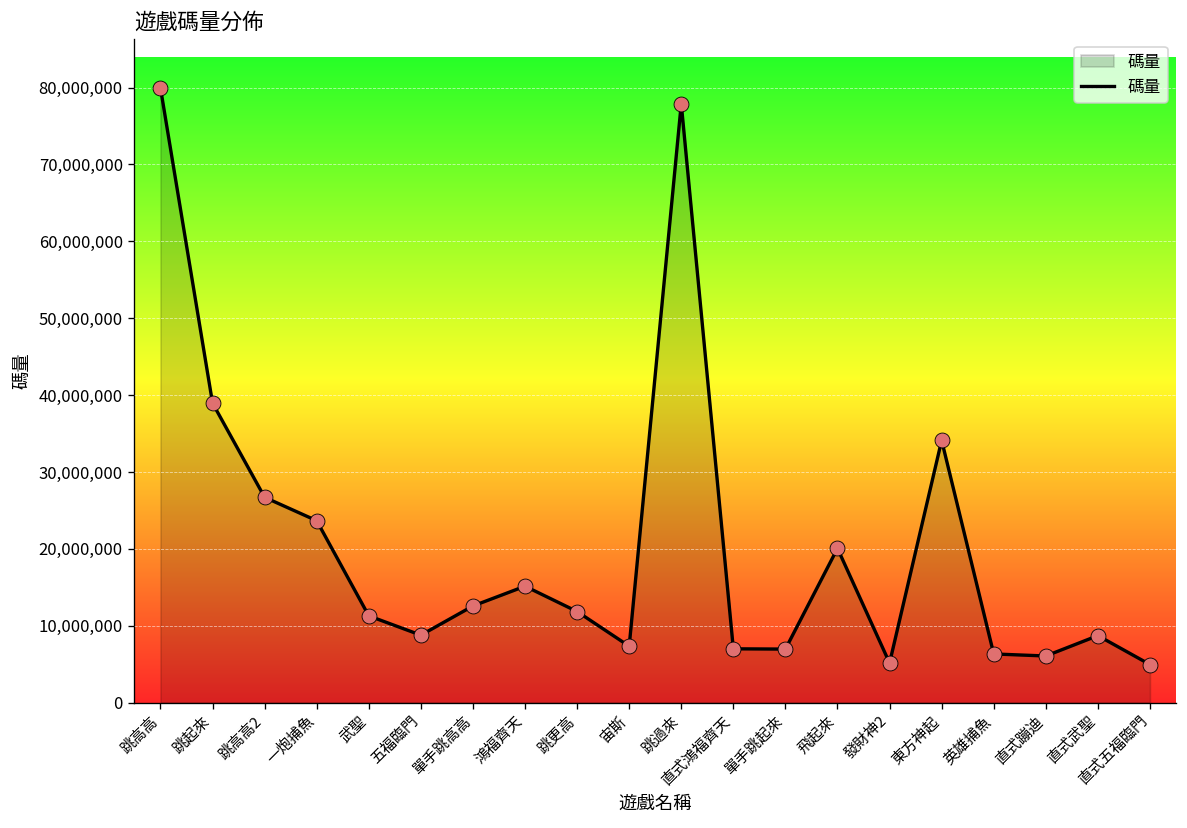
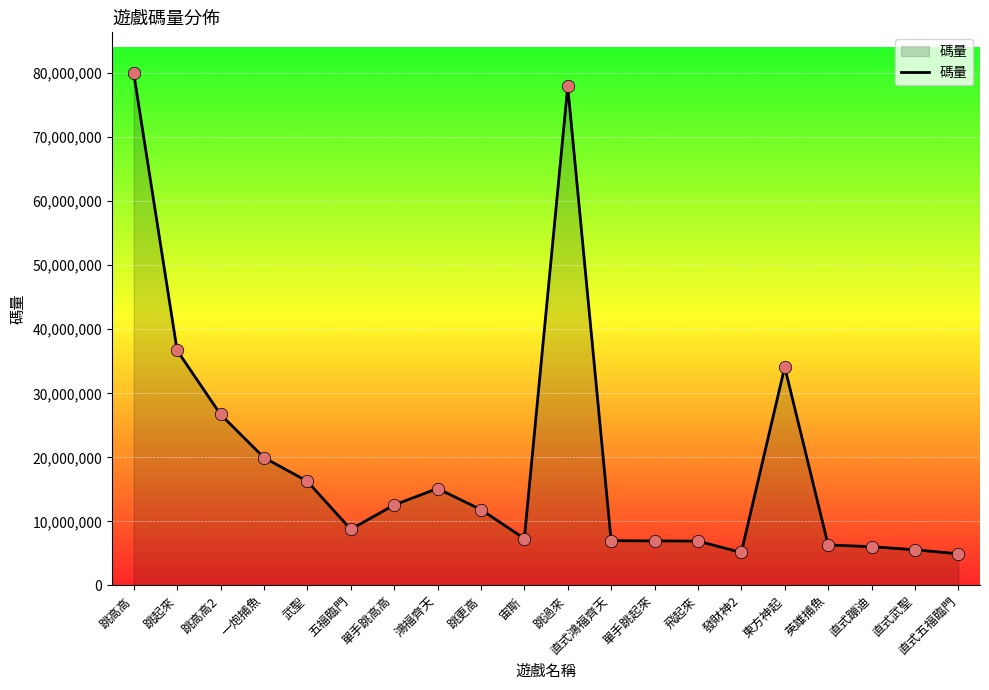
跳起來: 39,000,000 -> 37,000,000
一炮捕魚: 24,000,000 -> 20,000,000
武聖: 11,000,000 -> 16,000,000
飛起來: 20,000,000 -> 7,000,000
直式武聖: 9,000,000 -> 6,000,000
